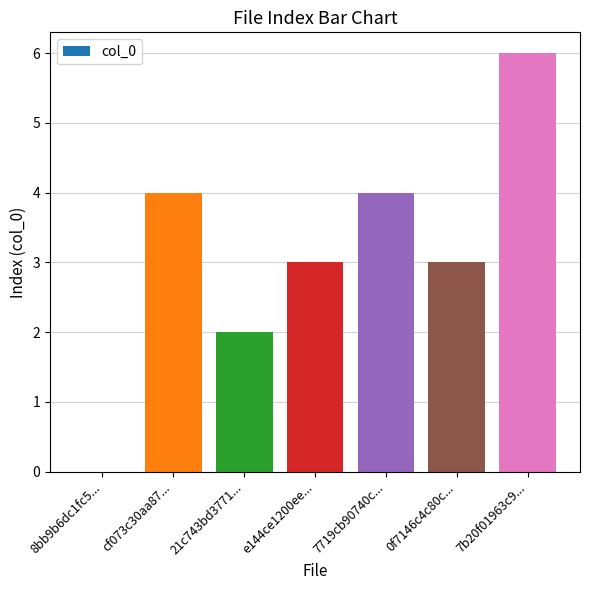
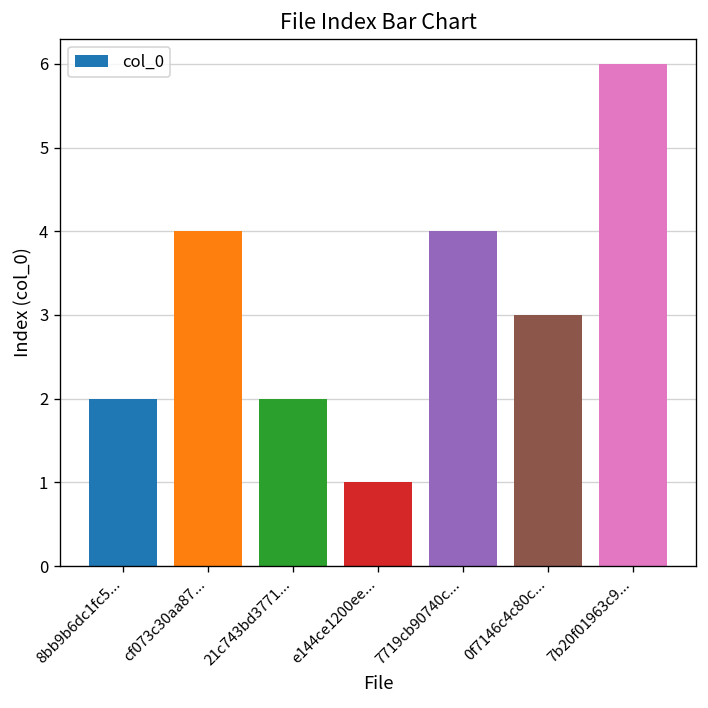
8bb9b6dc1fc5...: 0 -> 2
e144ce1200ee...: 3 -> 1
